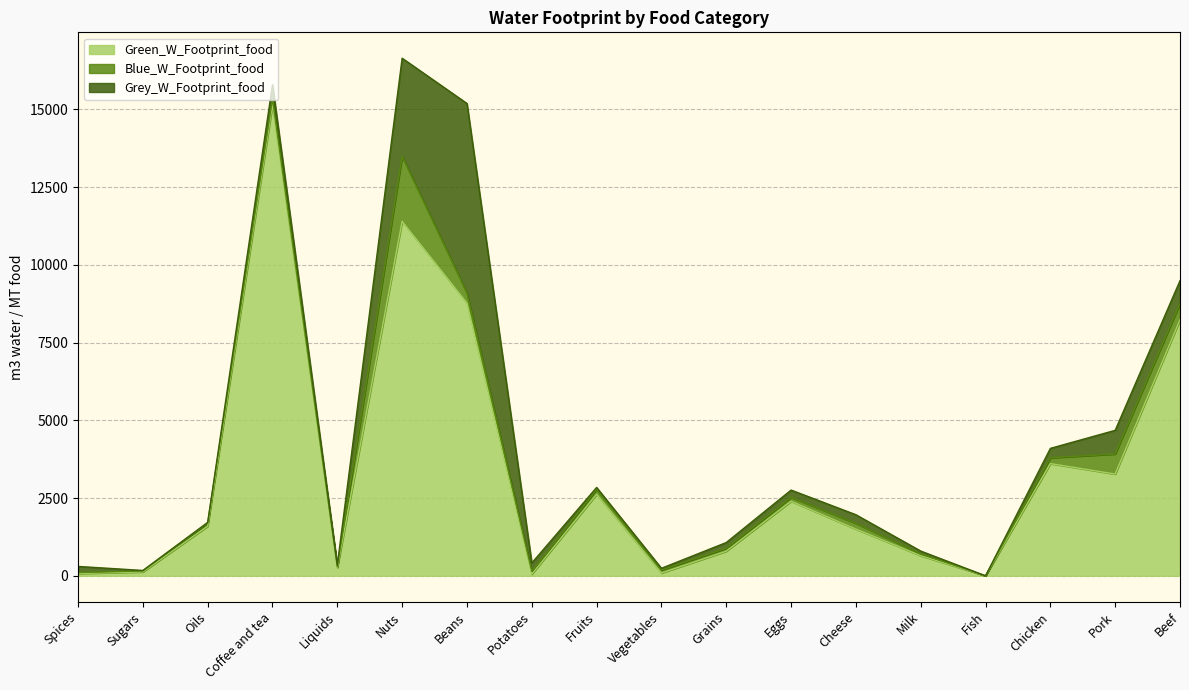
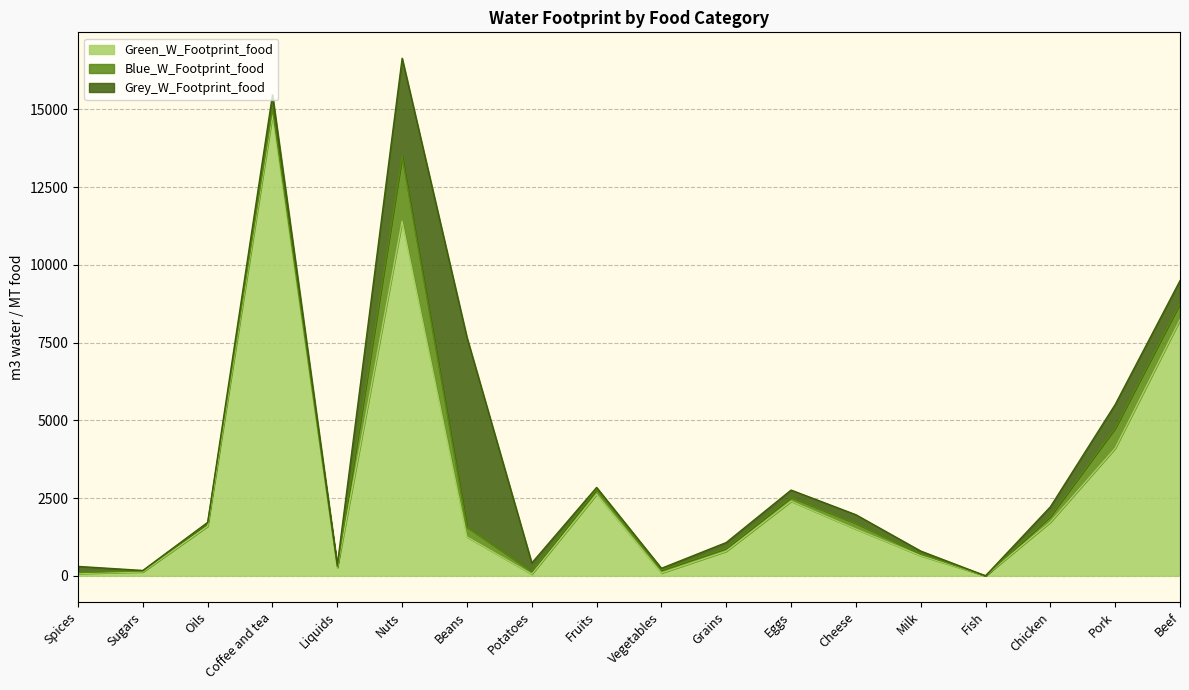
Green_W_Footprint_food, Coffee and tea: 15100 -> 14800
Green_W_Footprint_food, Beans: 8800 -> 1300
Green_W_Footprint_food, Chicken: 3600 -> 1700
Green_W_Footprint_food, Pork: 3300 -> 4100
